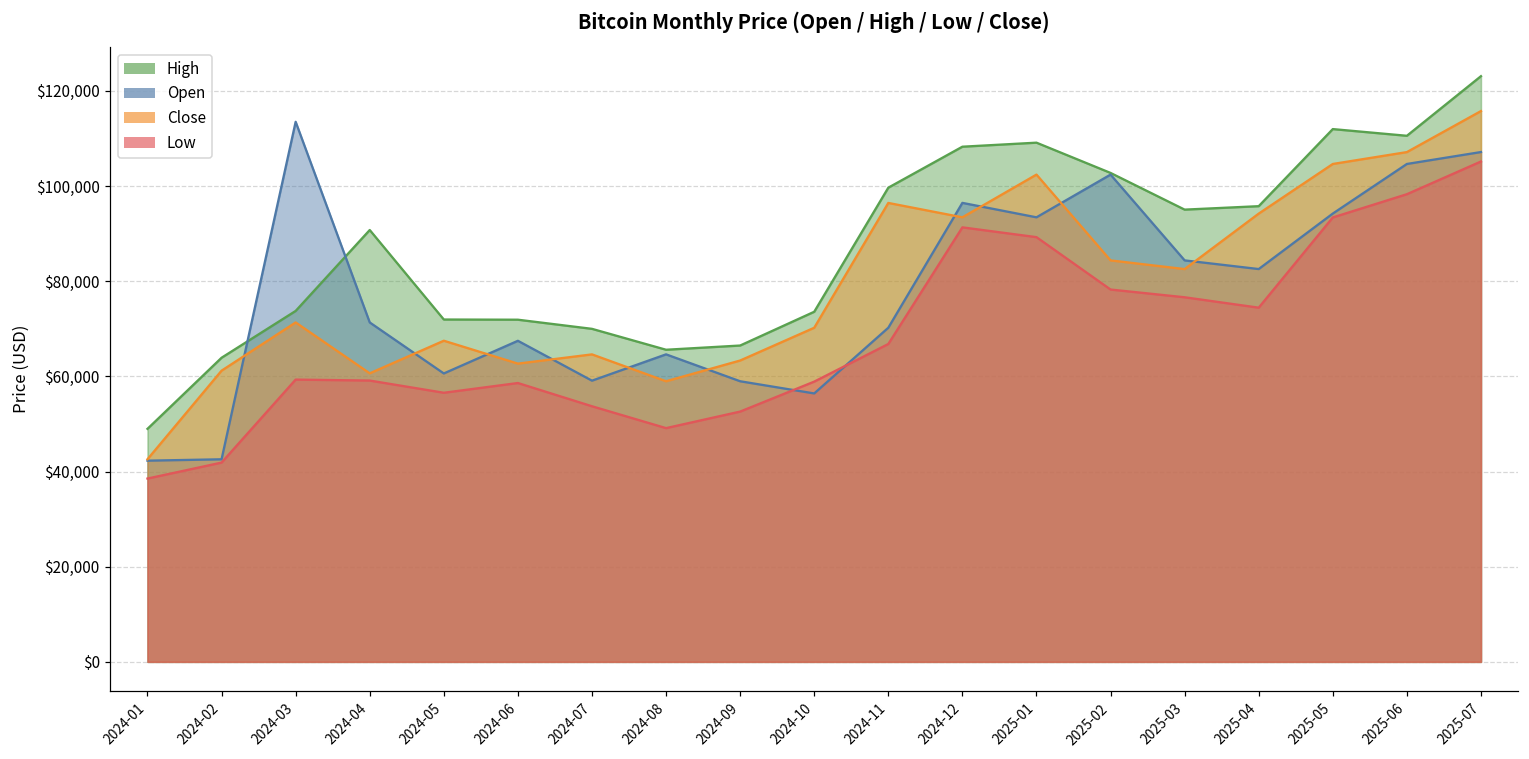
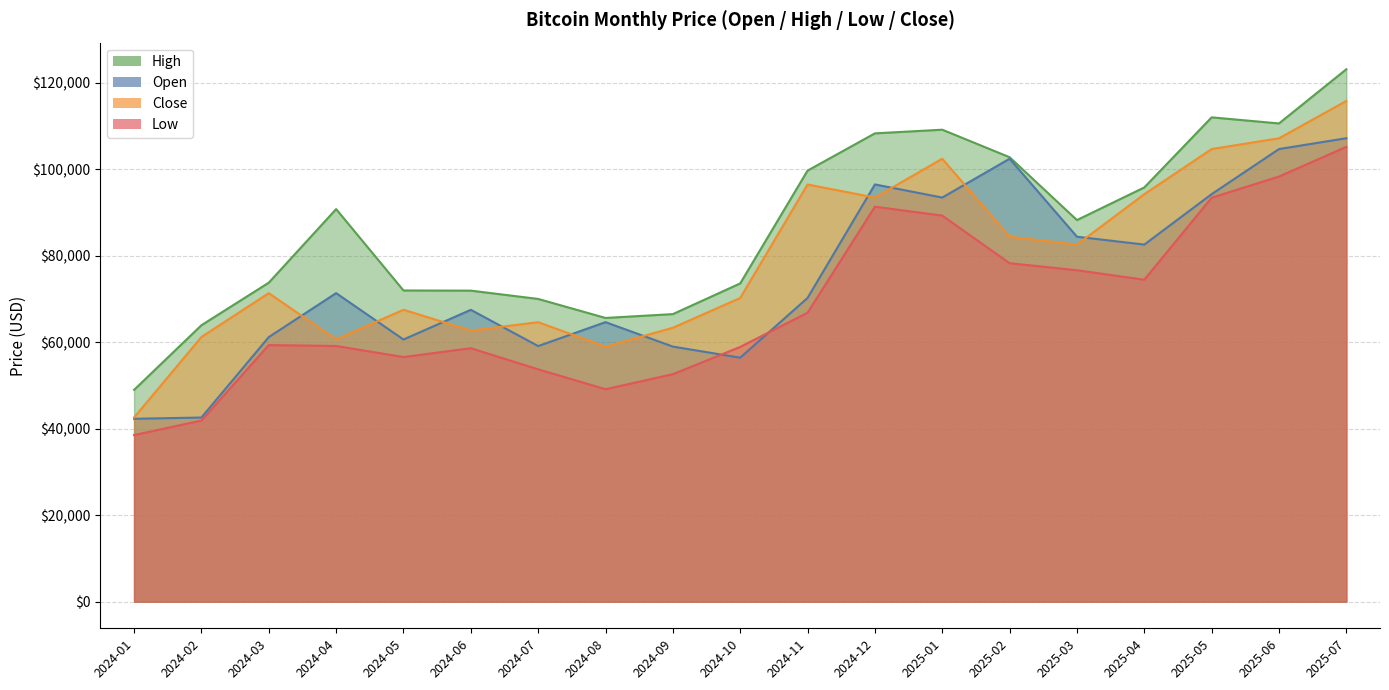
Open, 2024-03: $114,000 -> $61,000
High, 2025-03: $95,000 -> $88,000
